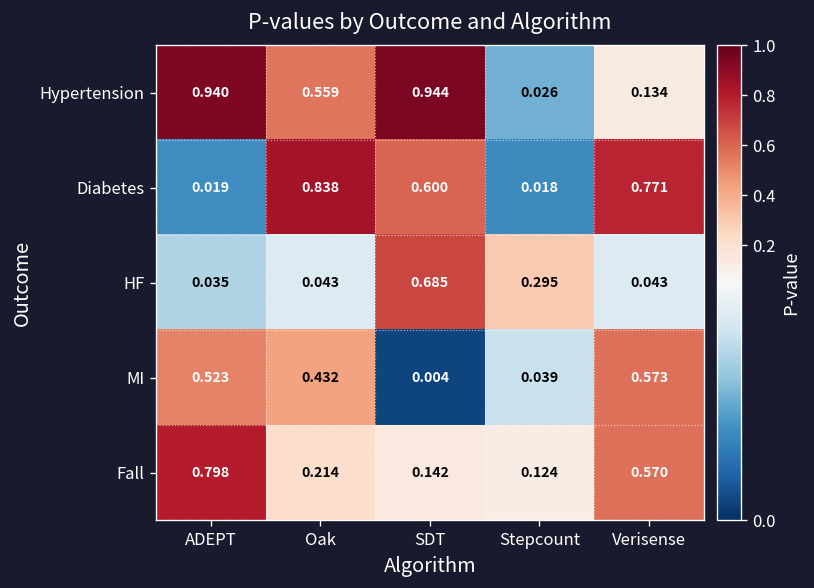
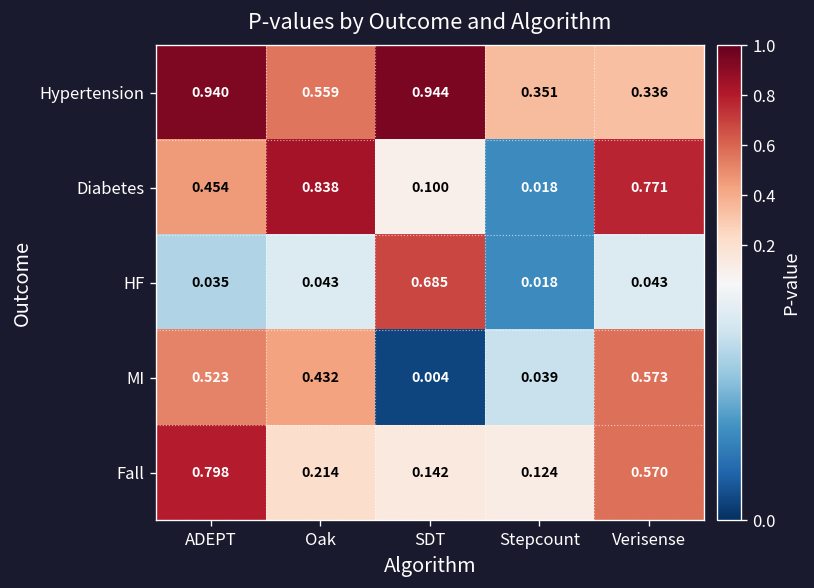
Hypertension, Stepcount: 0.026 -> 0.351
Hypertension, Verisense: 0.134 -> 0.336
Diabetes, ADEPT: 0.019 -> 0.454
Diabetes, SDT: 0.600 -> 0.100
HF, Stepcount: 0.295 -> 0.018
